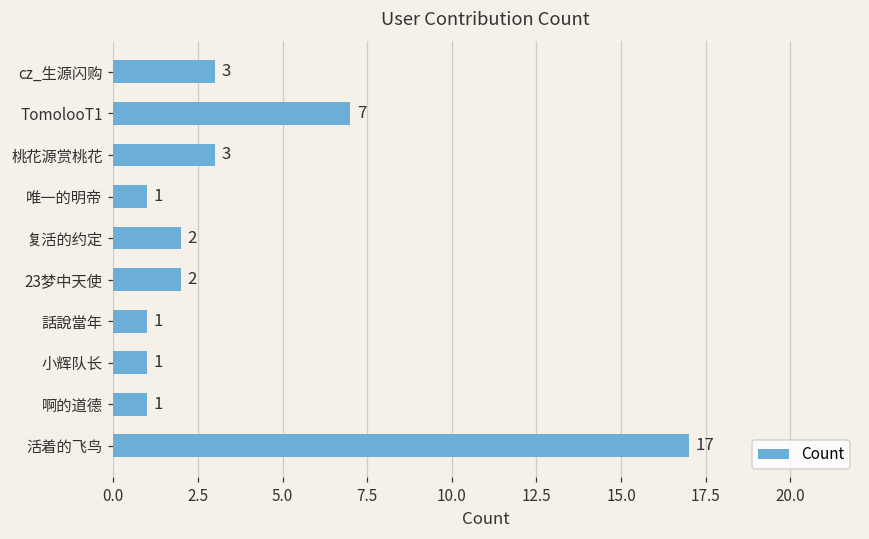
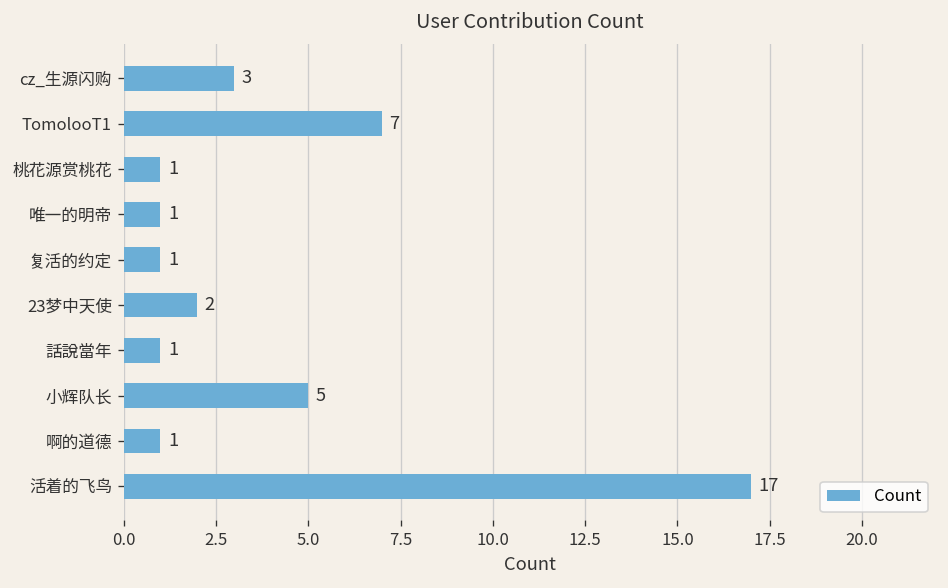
桃花源赏桃花: 3 -> 1
复活的约定: 2 -> 1
小辉队长: 1 -> 5
